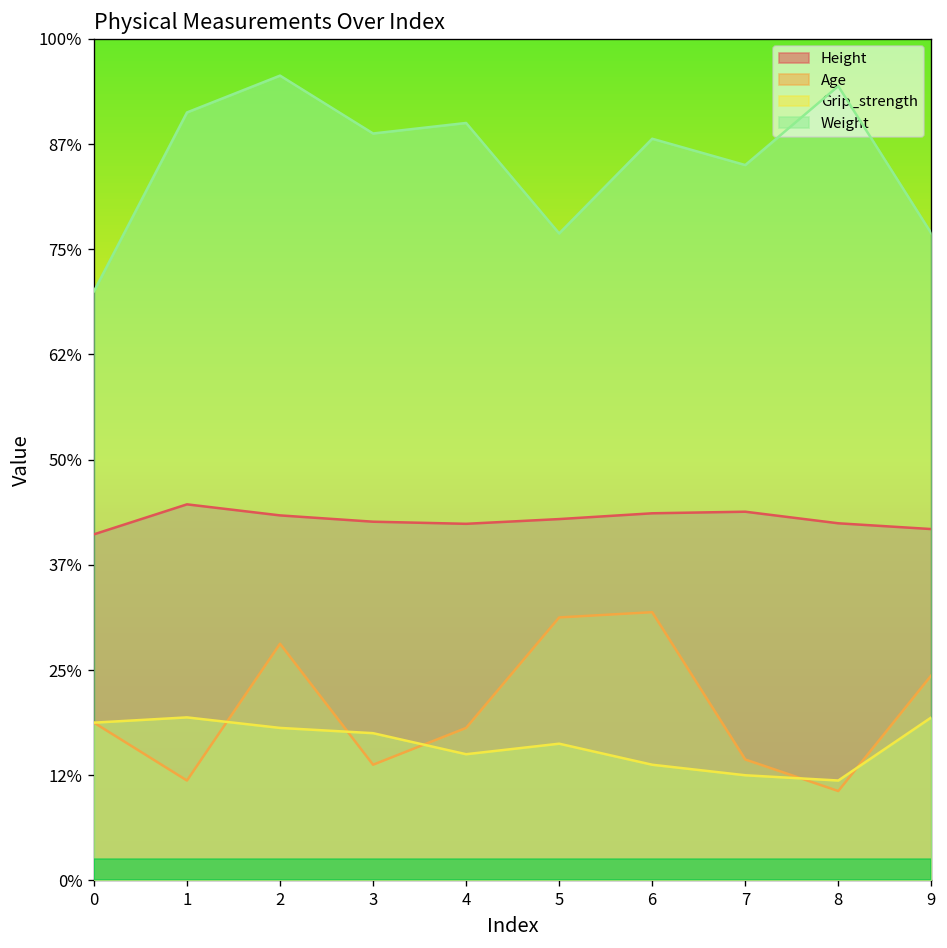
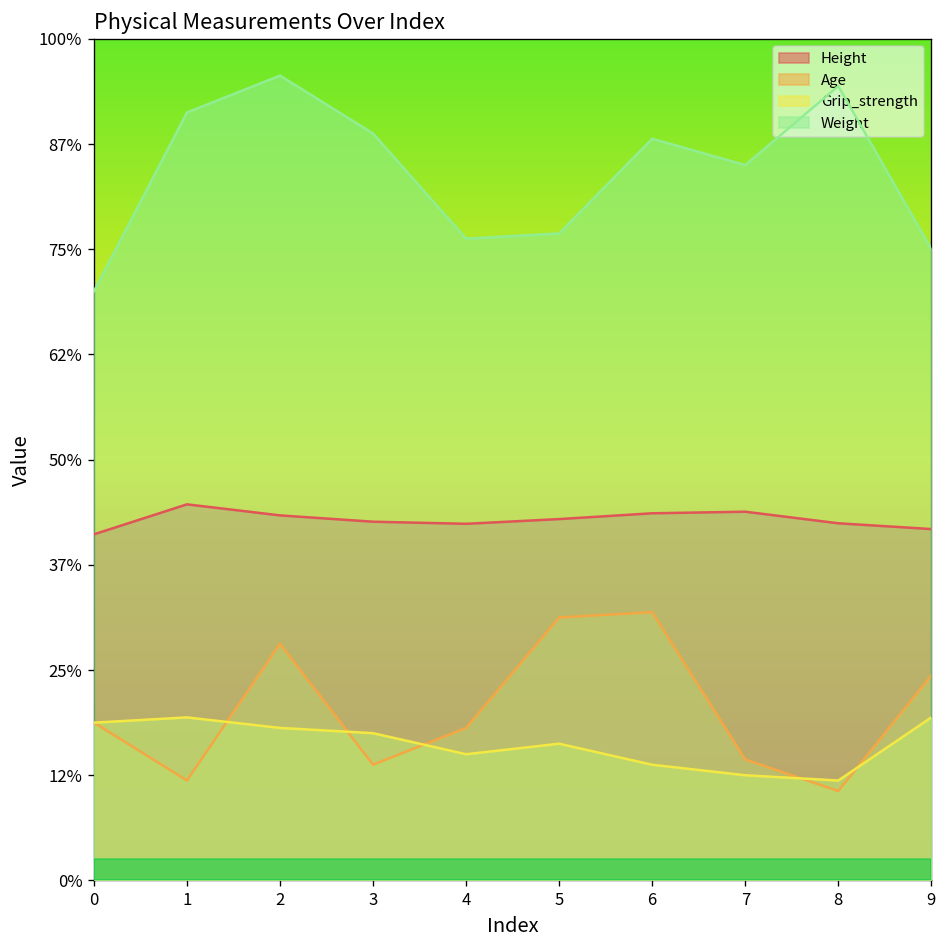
Weight, 4: 90% -> 76%
Weight, 9: 77% -> 75%
